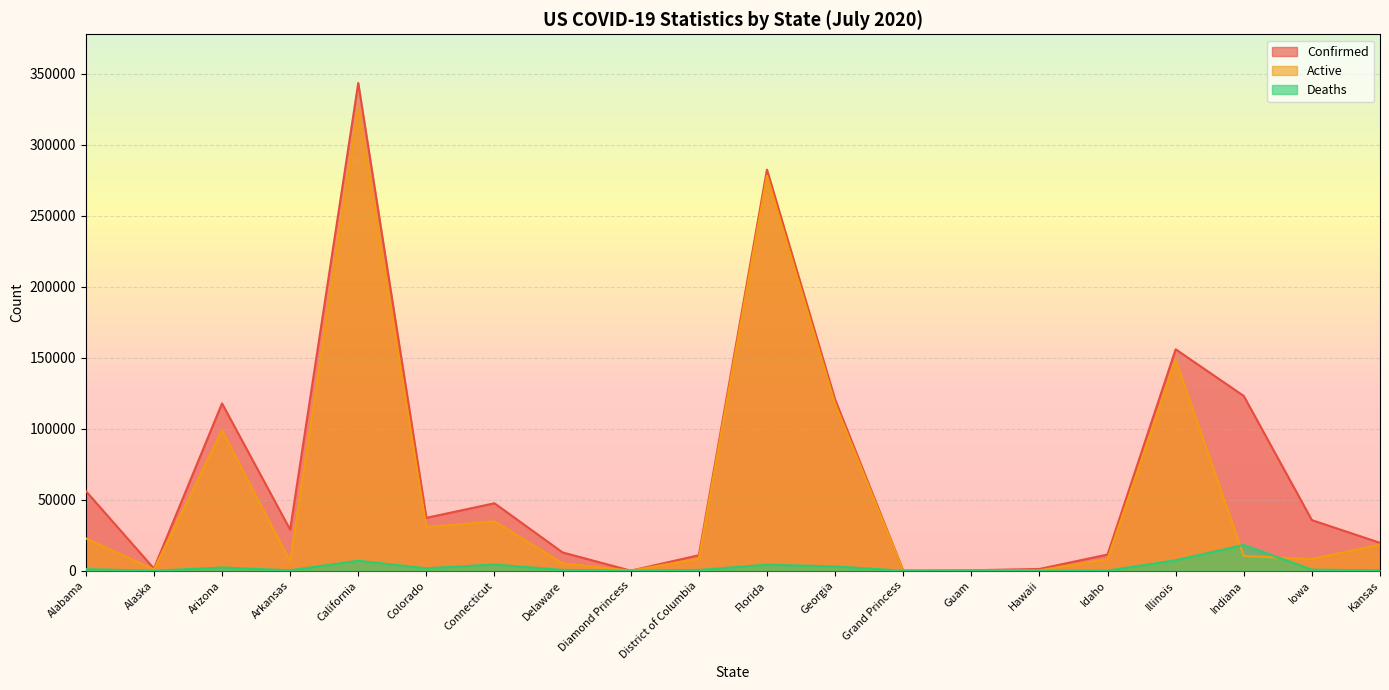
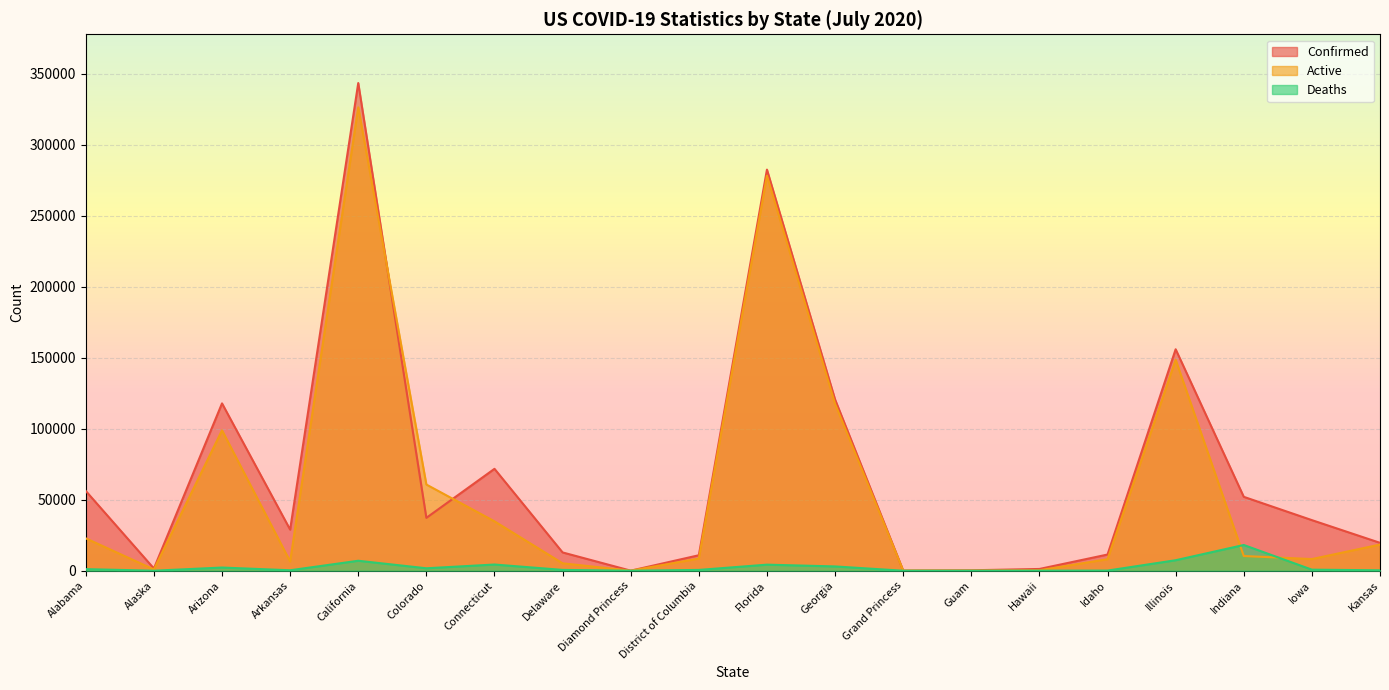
Active, Colorado: 31000 -> 61000
Confirmed, Connecticut: 48000 -> 72000
Confirmed, Indiana: 123000 -> 52000
